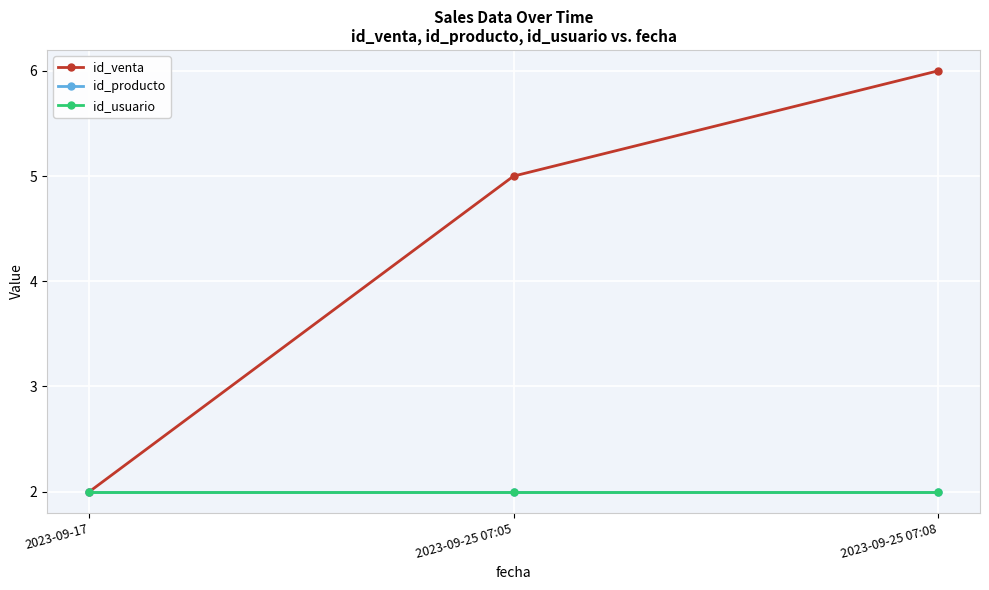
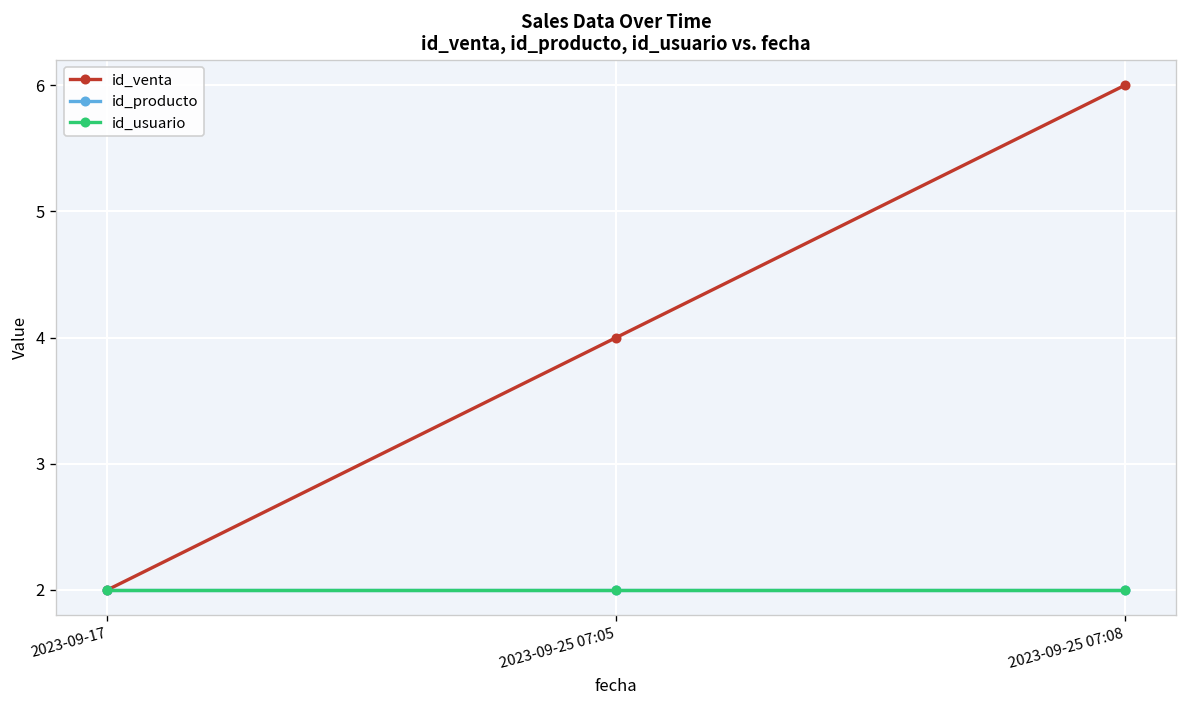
id_venta, 2023-09-25 07:05: 5 -> 4
